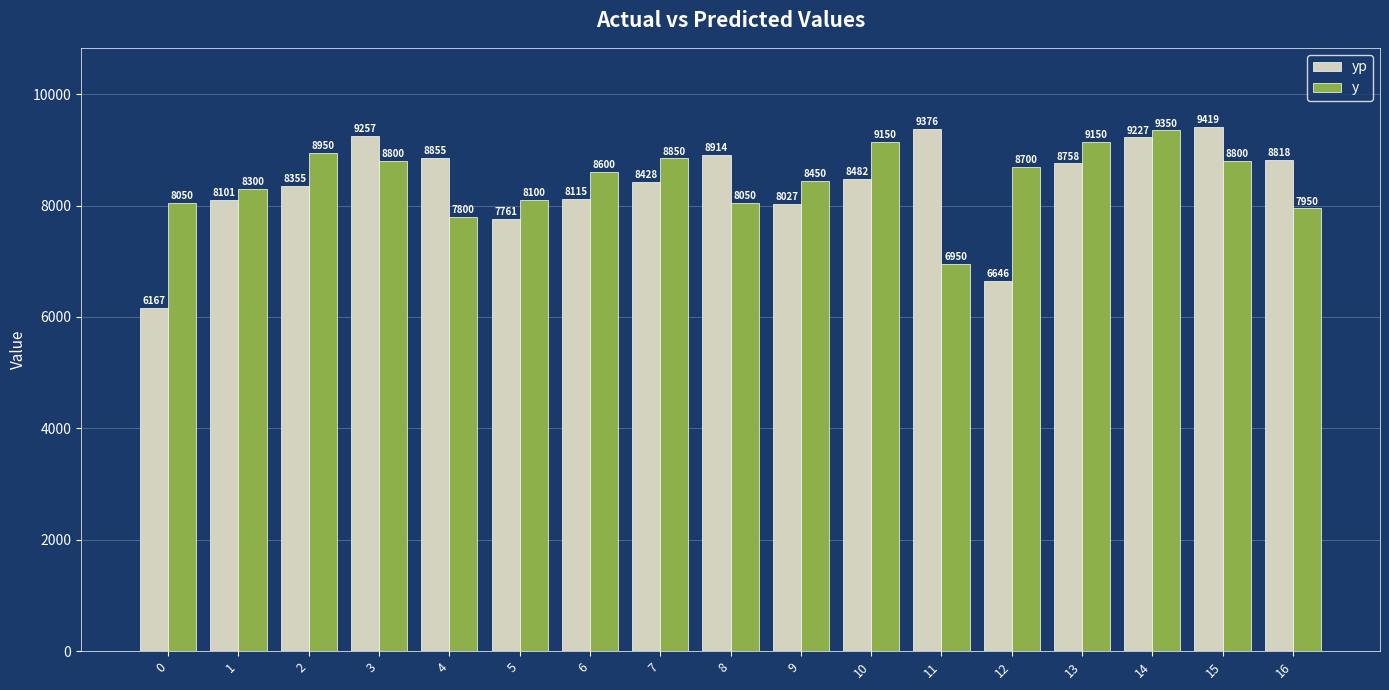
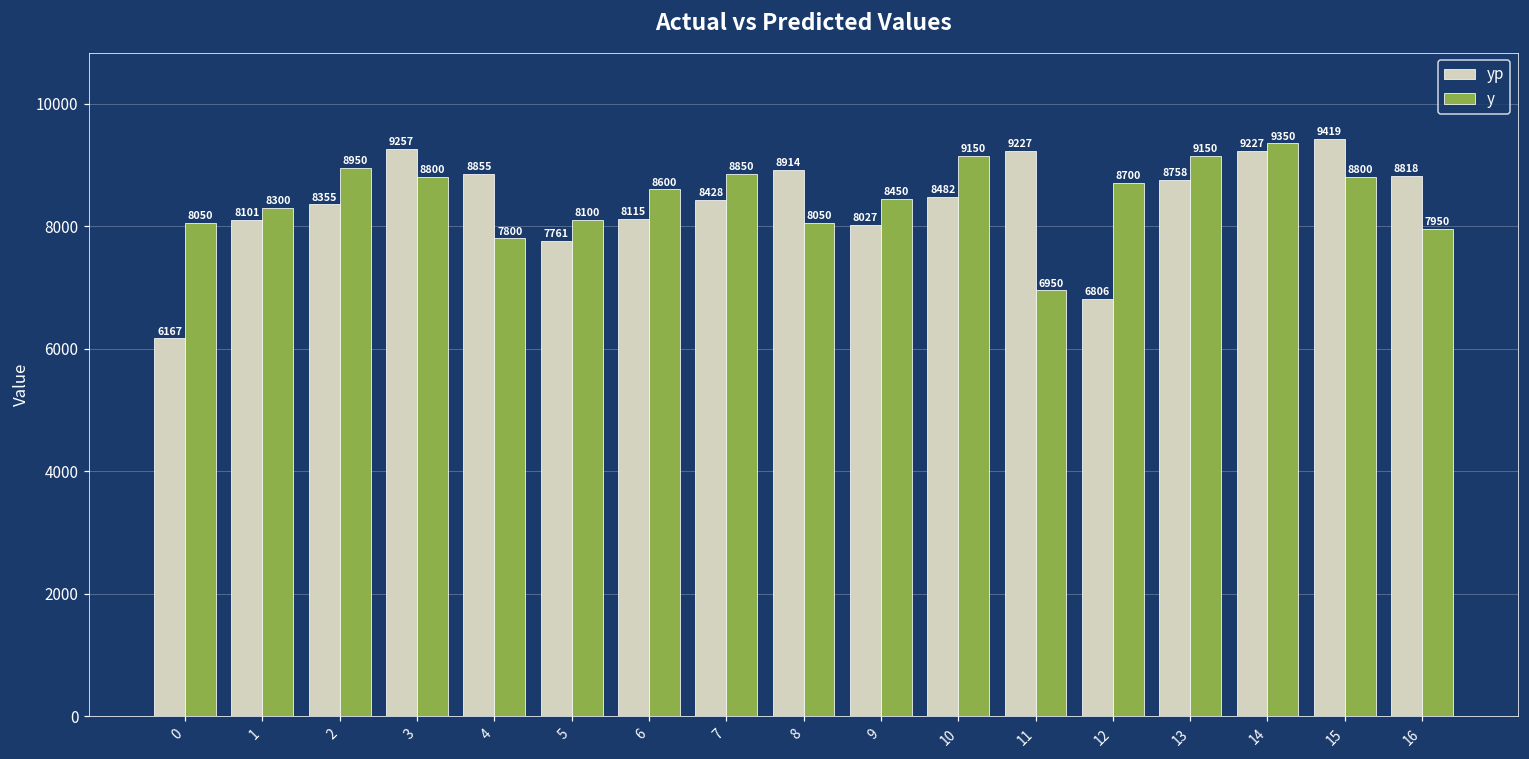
yp, 11: 9376 -> 9227
yp, 12: 6646 -> 6806
